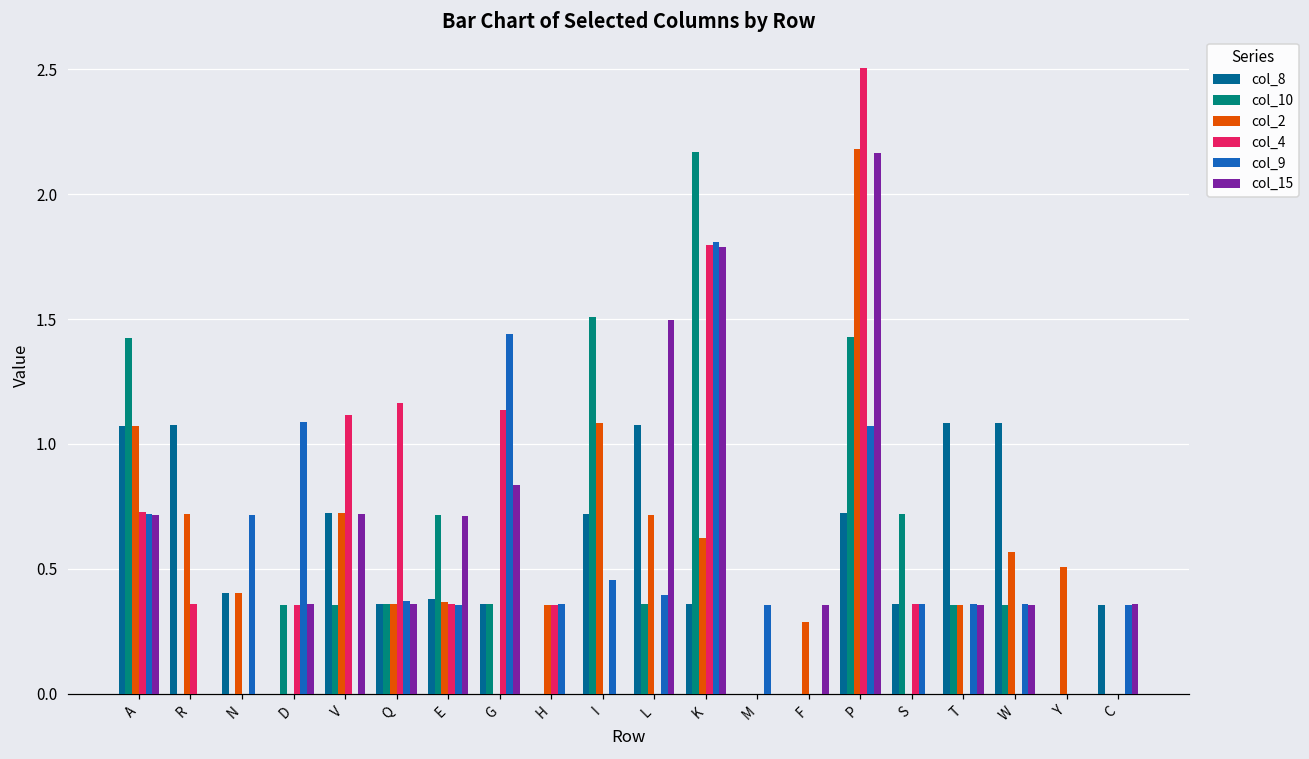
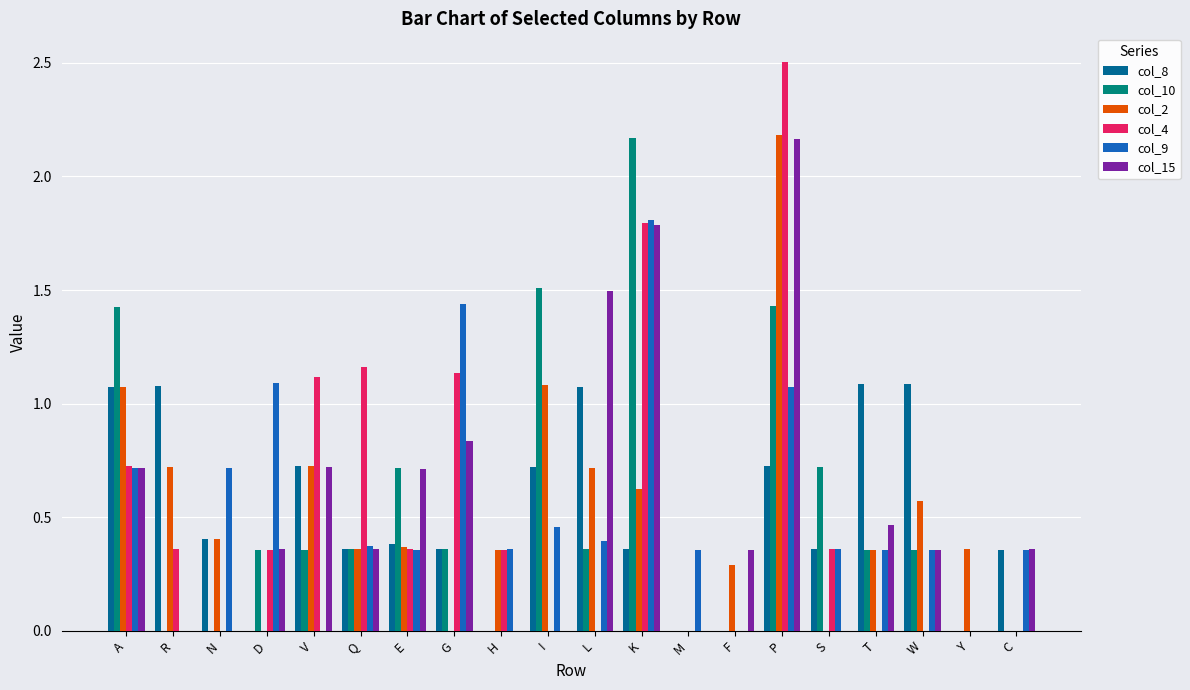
col_15, T: 0.36 -> 0.47
col_2, Y: 0.51 -> 0.36
